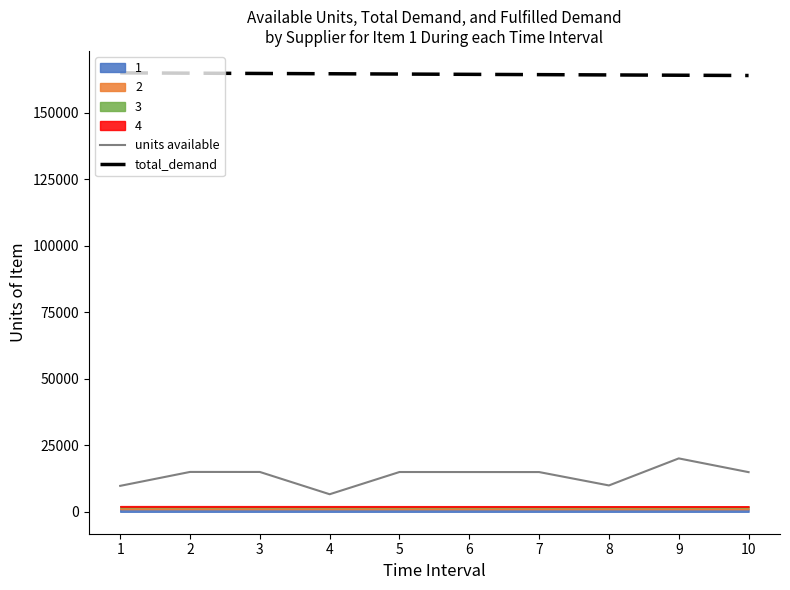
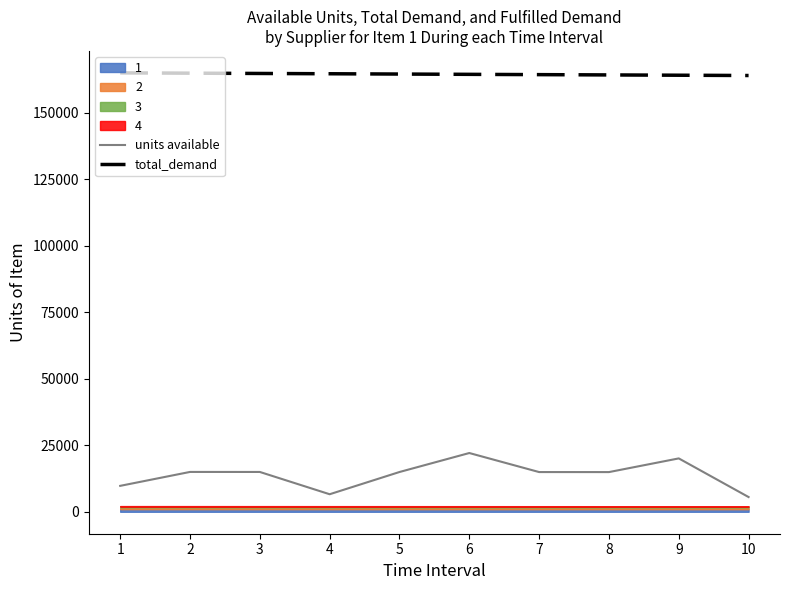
units available, 6: 15000 -> 22000
units available, 8: 10000 -> 15000
units available, 10: 15000 -> 6000
